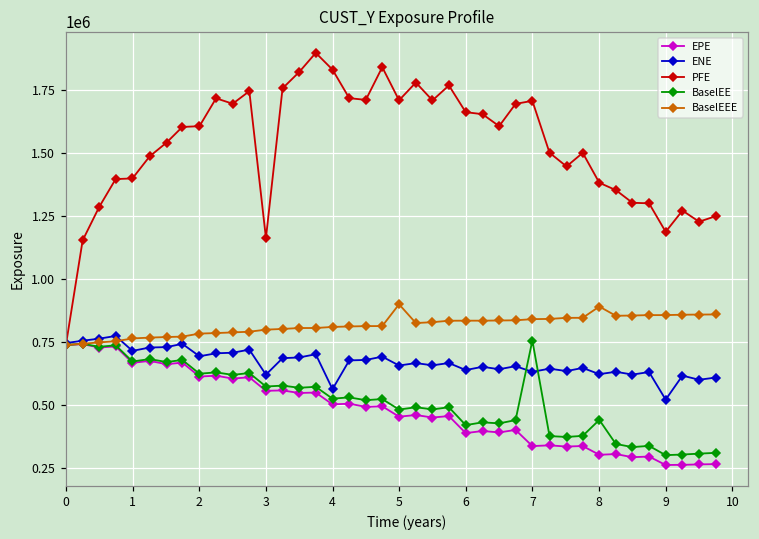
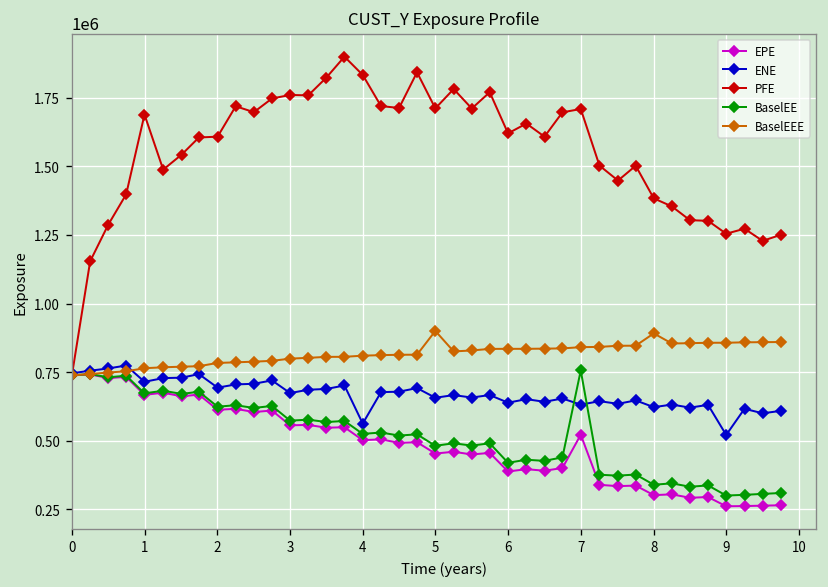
PFE, 1: 1400000 -> 1690000
ENE, 3: 620000 -> 670000
PFE, 3: 1160000 -> 1760000
PFE, 6: 1660000 -> 1620000
EPE, 7: 340000 -> 520000
BaselEE, 8: 440000 -> 340000
PFE, 9: 1190000 -> 1250000
